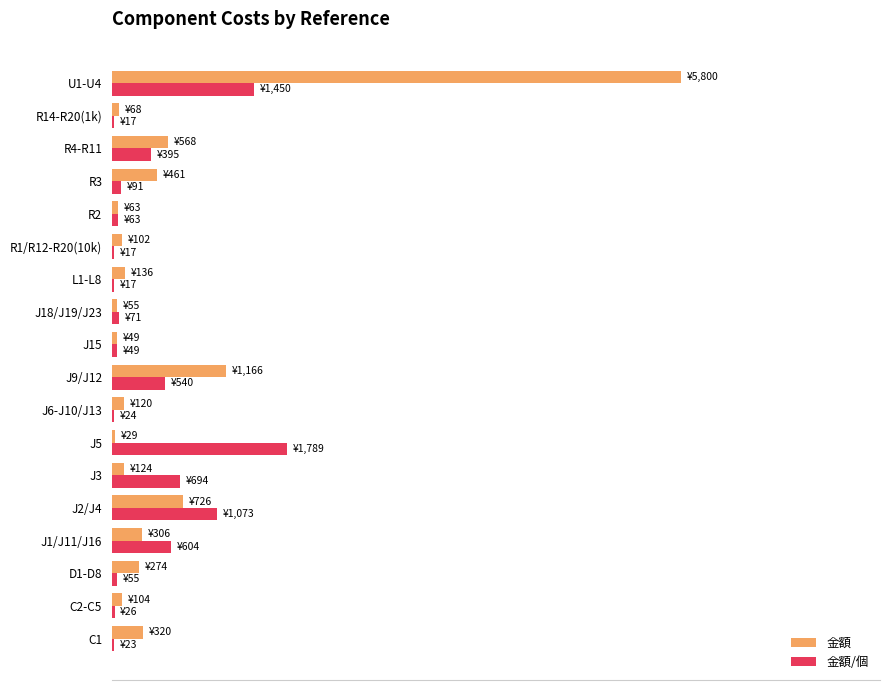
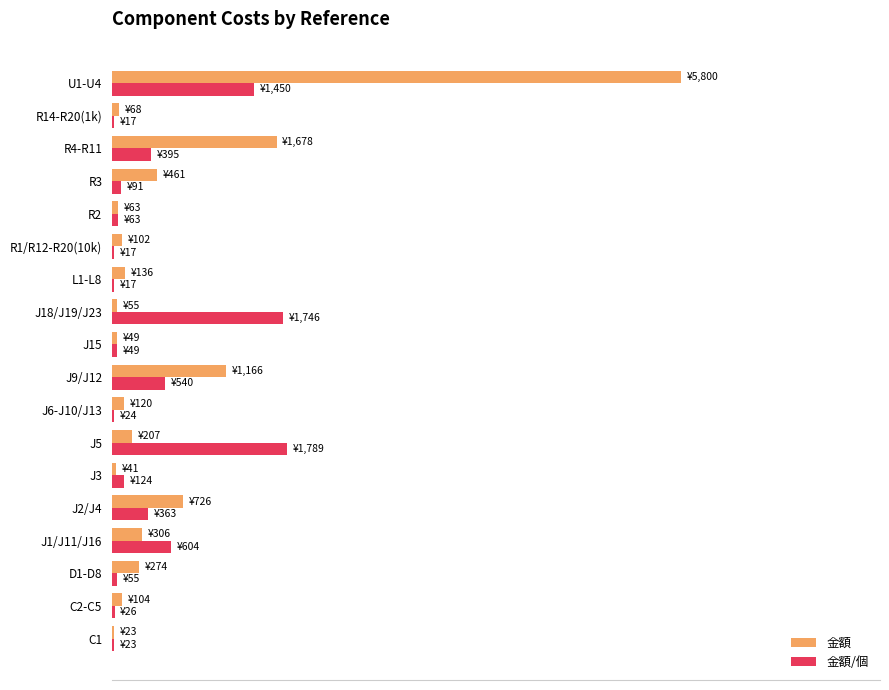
金額, R4-R11: ¥568 -> ¥1,678
金額/個, J18/J19/J23: ¥71 -> ¥1,746
金額, J5: ¥29 -> ¥207
金額, J3: ¥124 -> ¥41
金額/個, J3: ¥694 -> ¥124
金額/個, J2/J4: ¥1,073 -> ¥363
金額, C1: ¥320 -> ¥23
